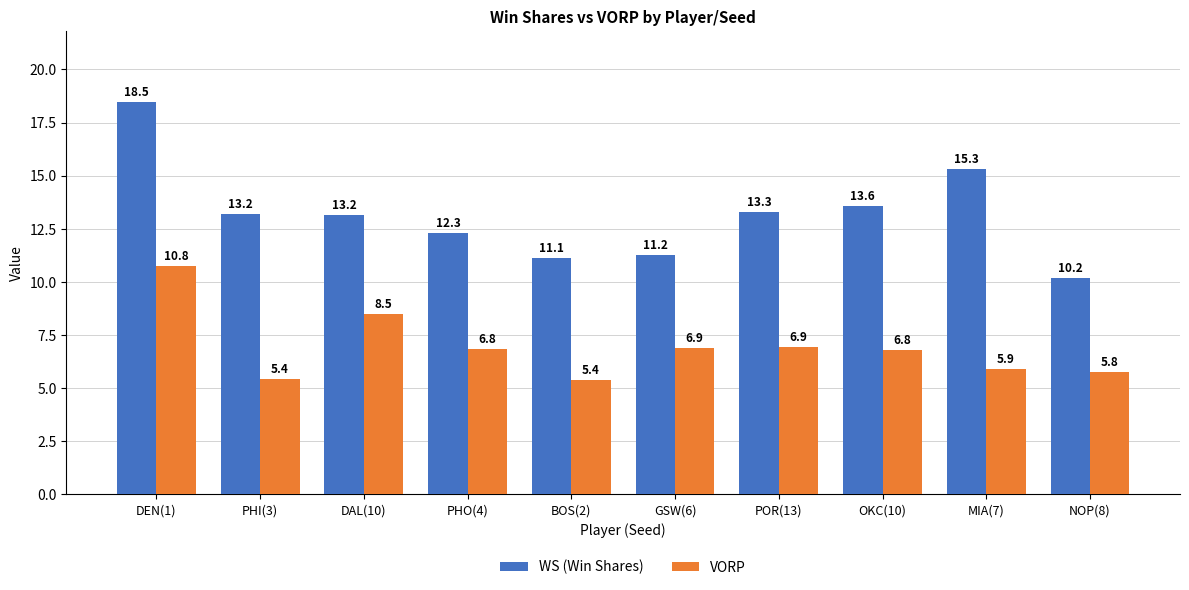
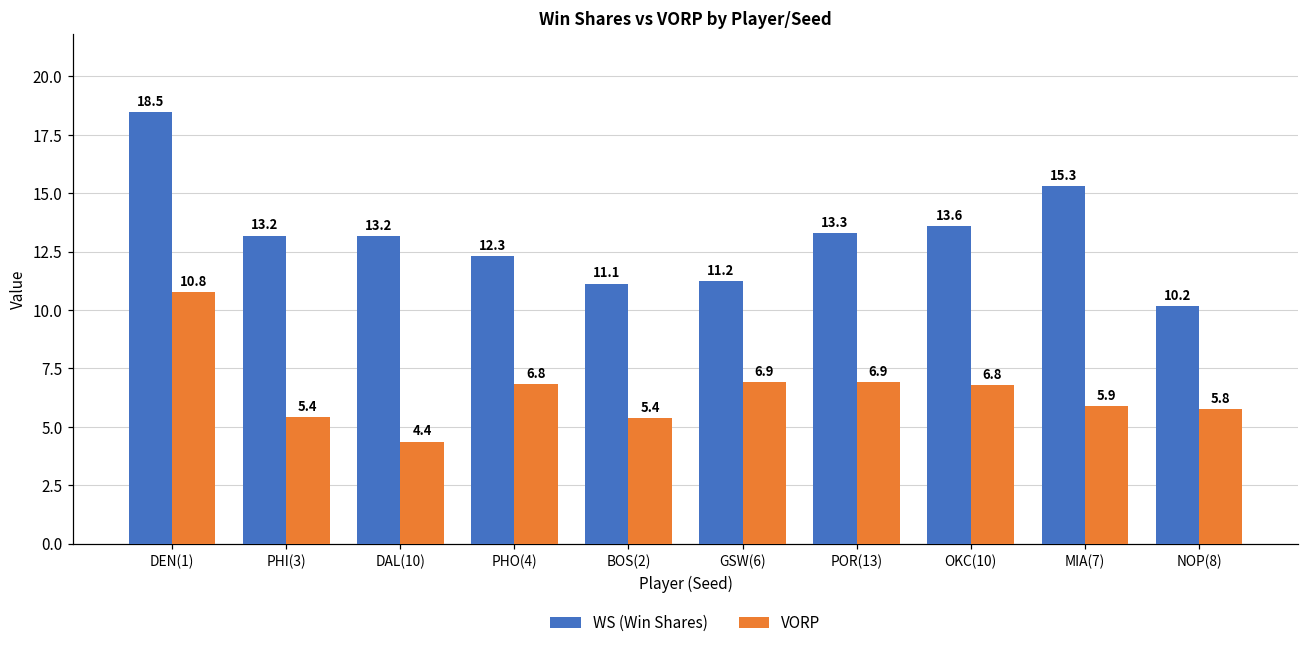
VORP, DAL(10): 8.5 -> 4.4
